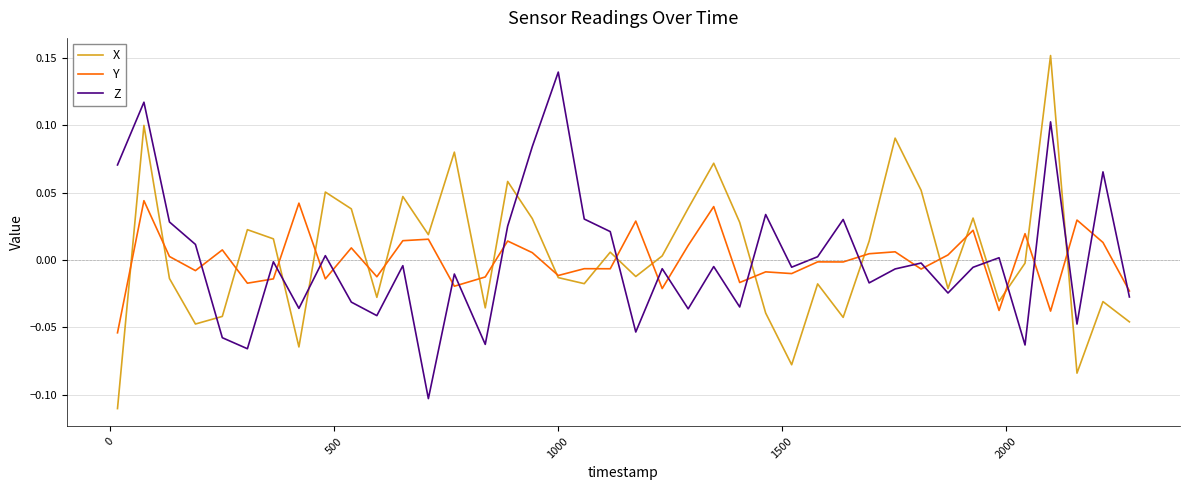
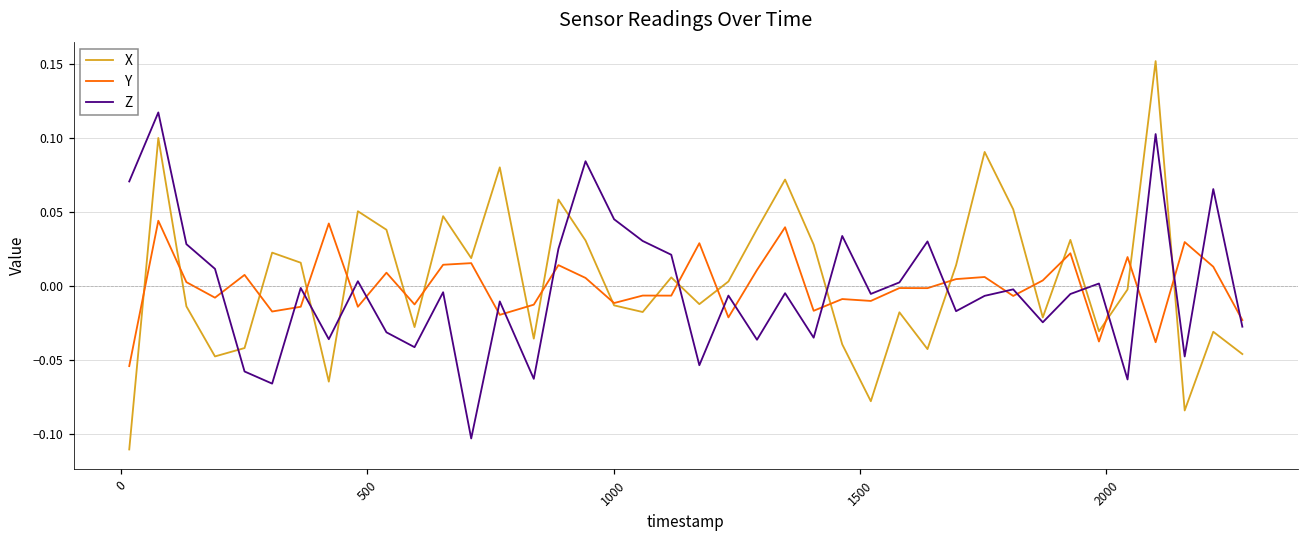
Z, 1000: 0.140 -> 0.045
